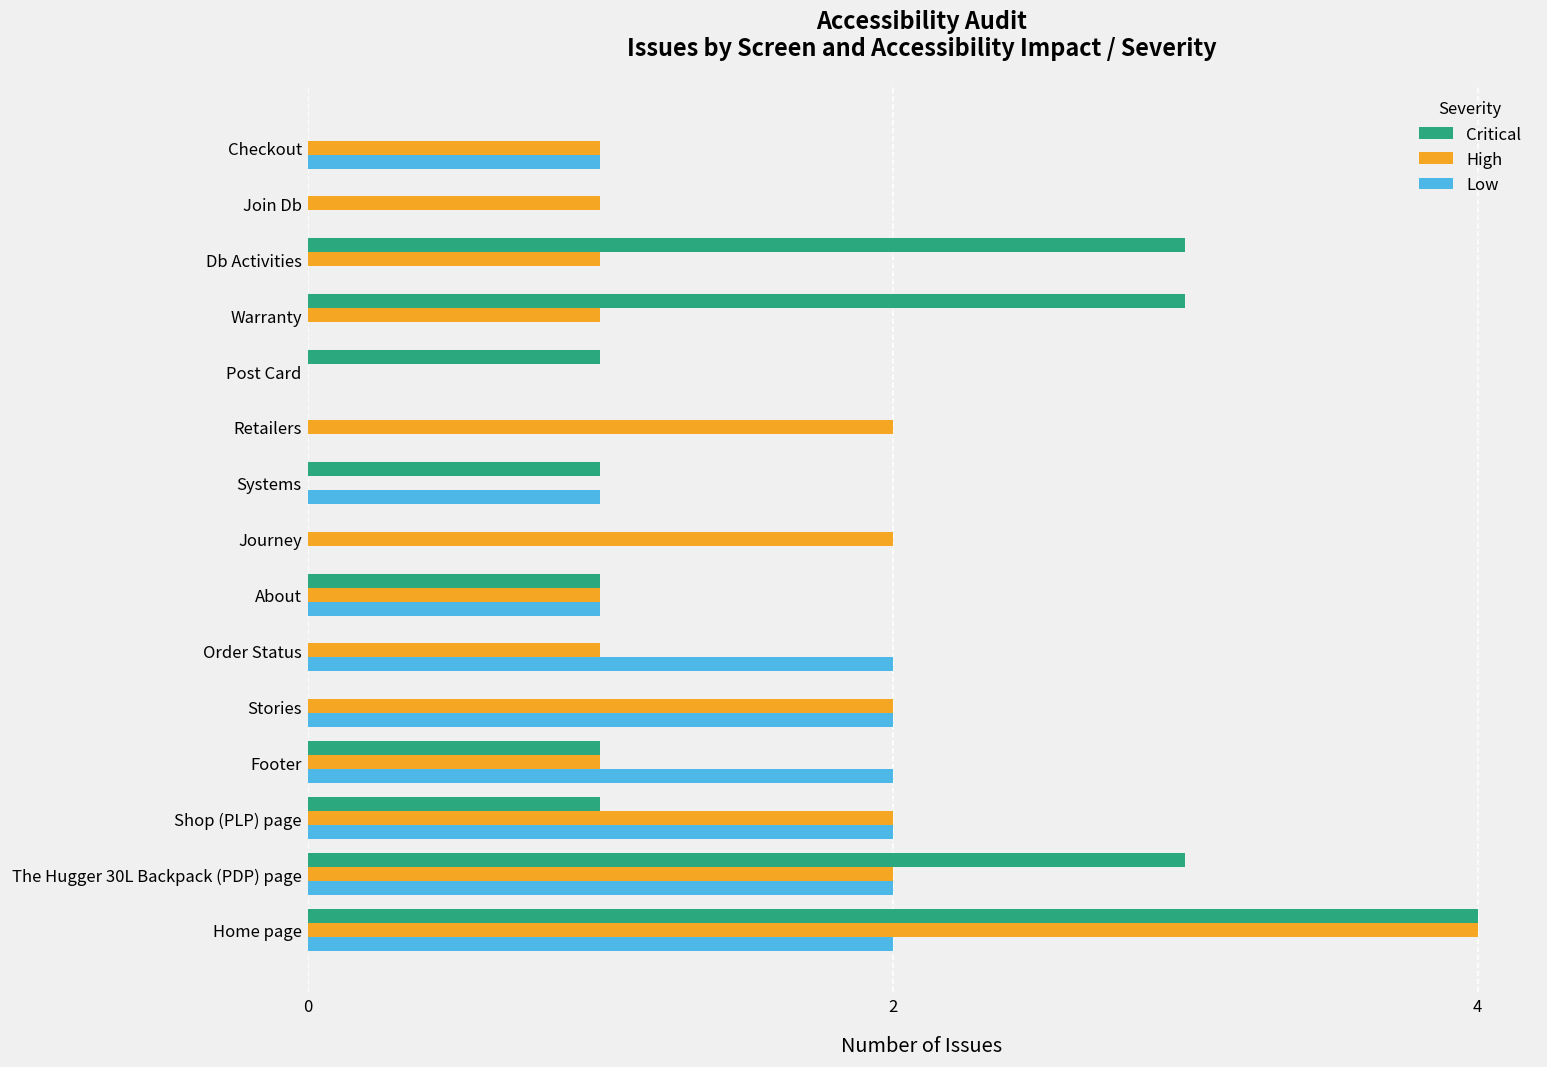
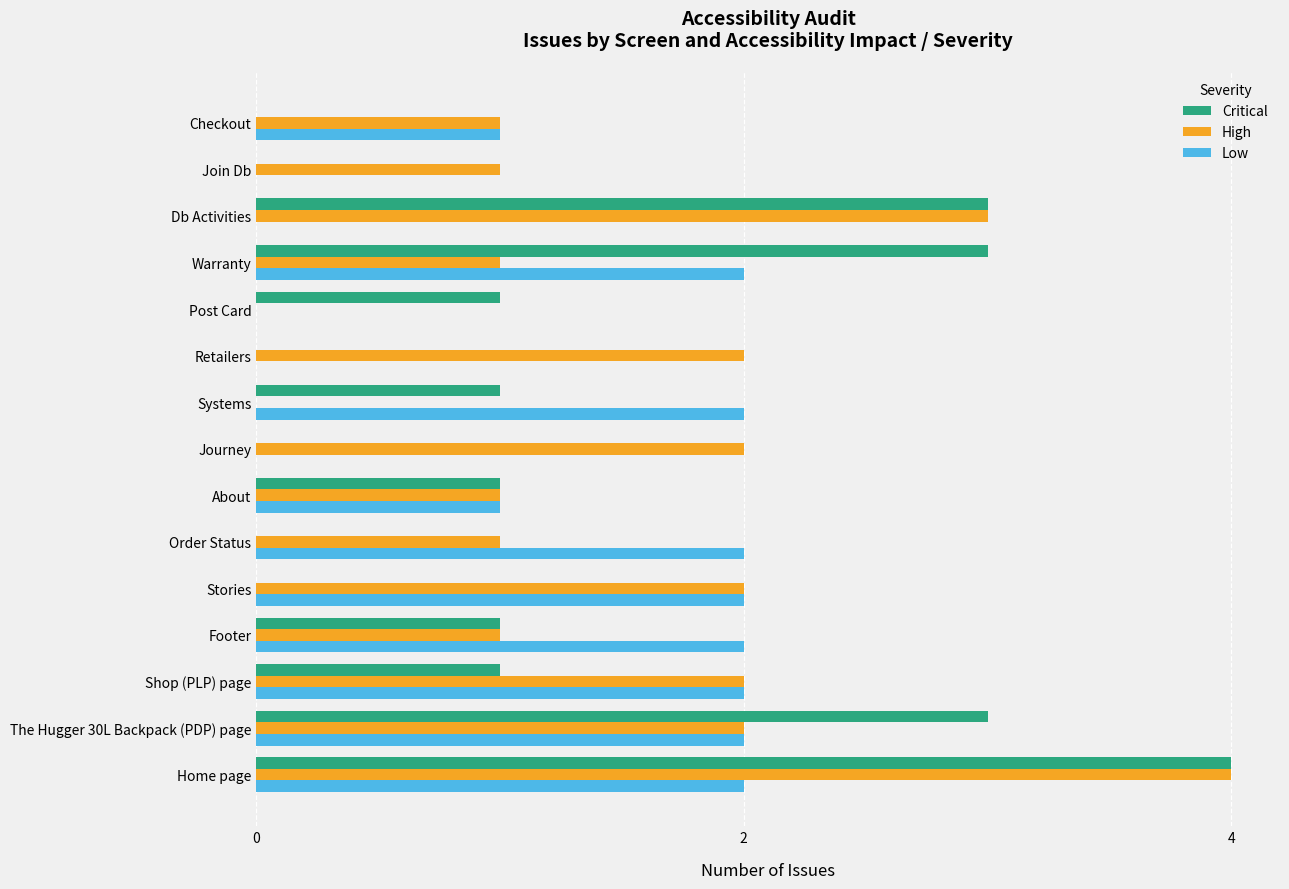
High, Db Activities: 1 -> 3
Low, Warranty: 0 -> 2
Low, Systems: 1 -> 2
